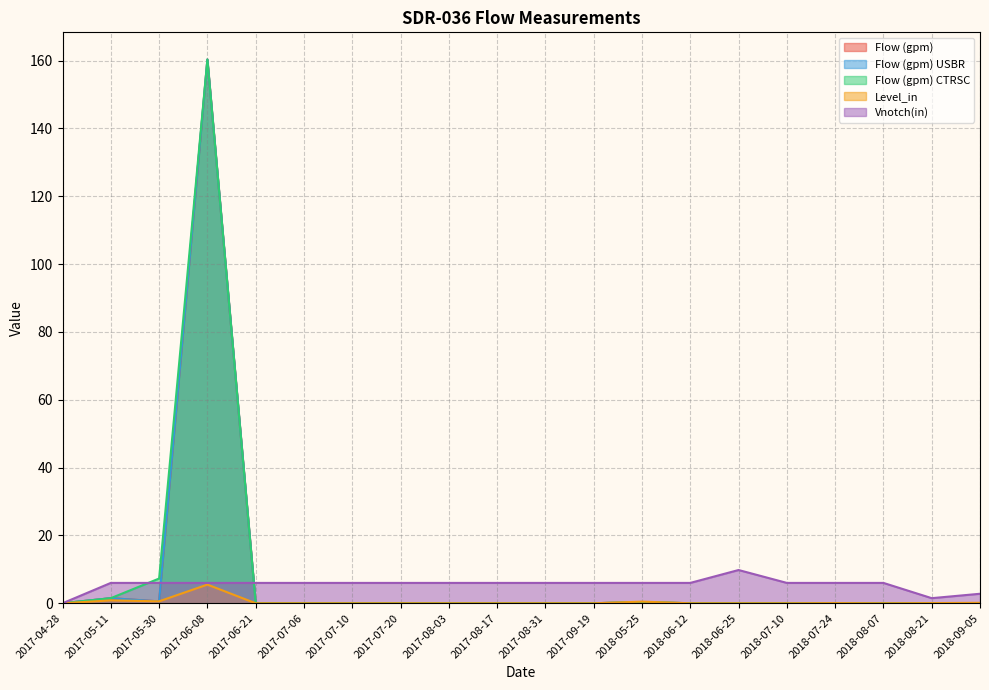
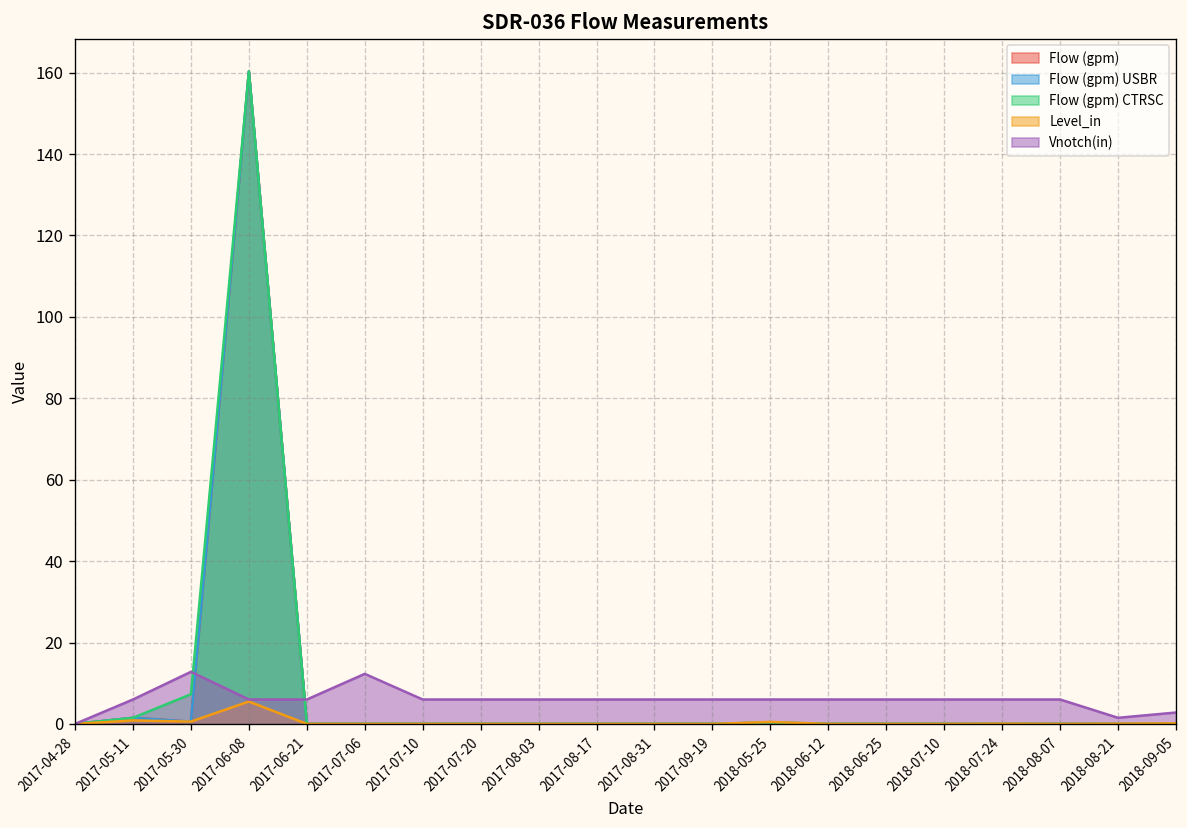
Vnotch(in), 2017-05-30: 6 -> 13
Vnotch(in), 2017-07-06: 6 -> 12
Vnotch(in), 2018-06-25: 10 -> 6
